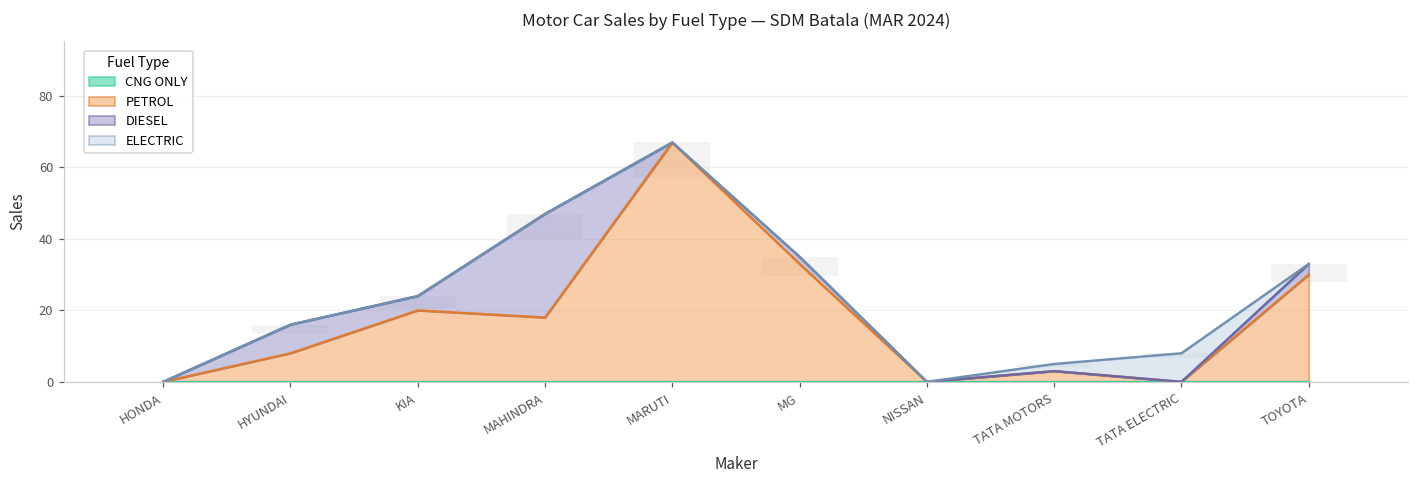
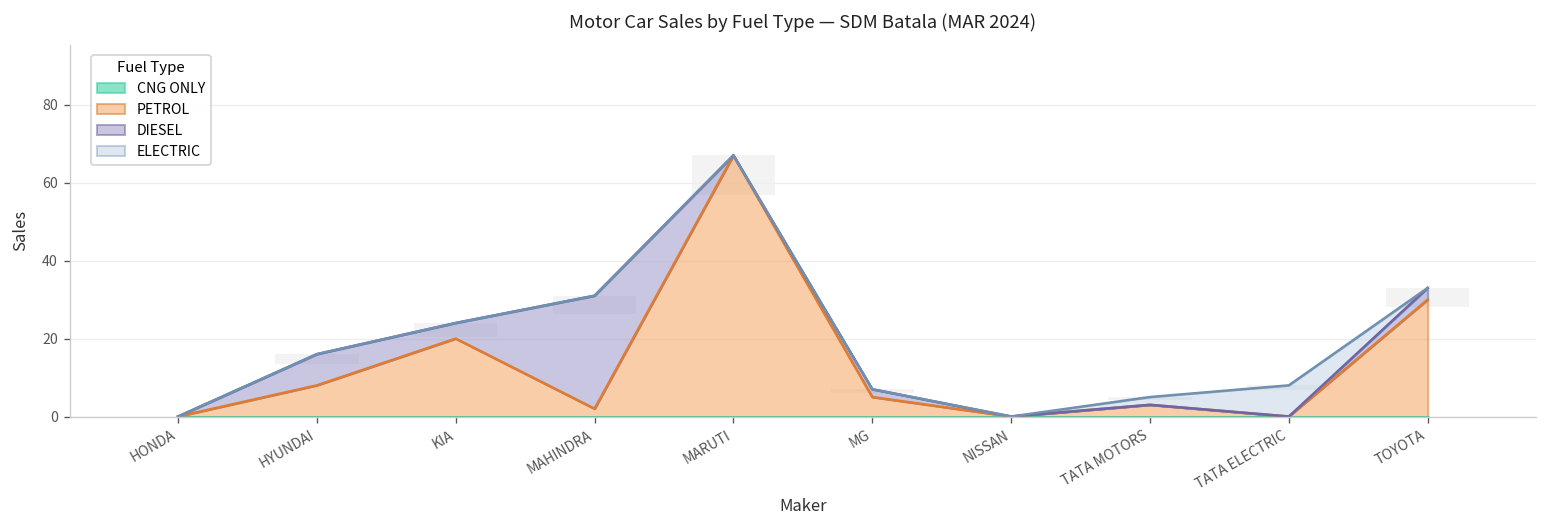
PETROL, MAHINDRA: 18 -> 2
PETROL, MG: 33 -> 5
